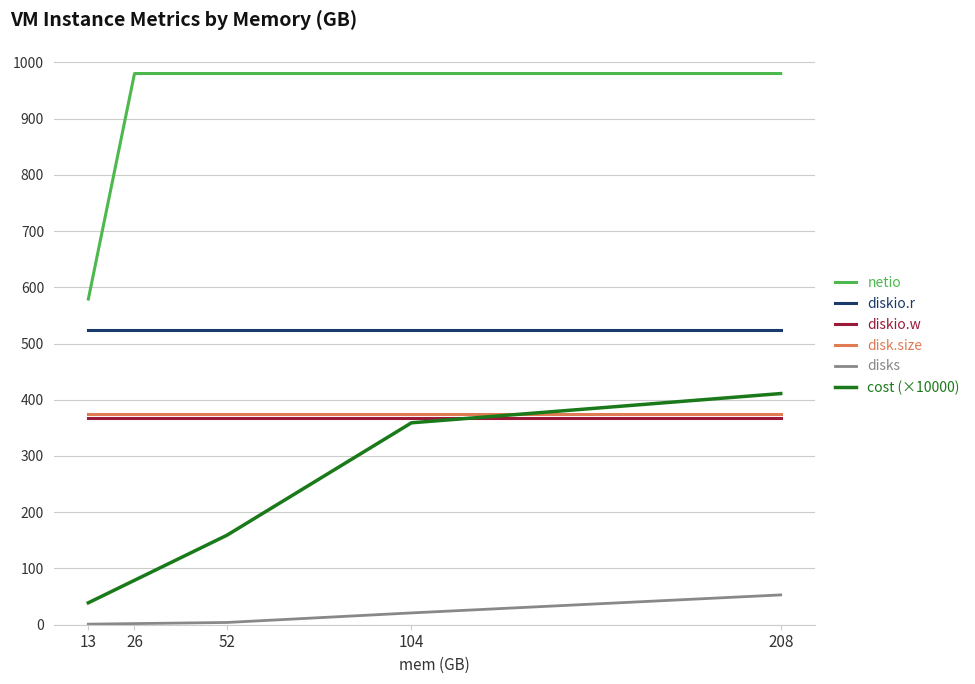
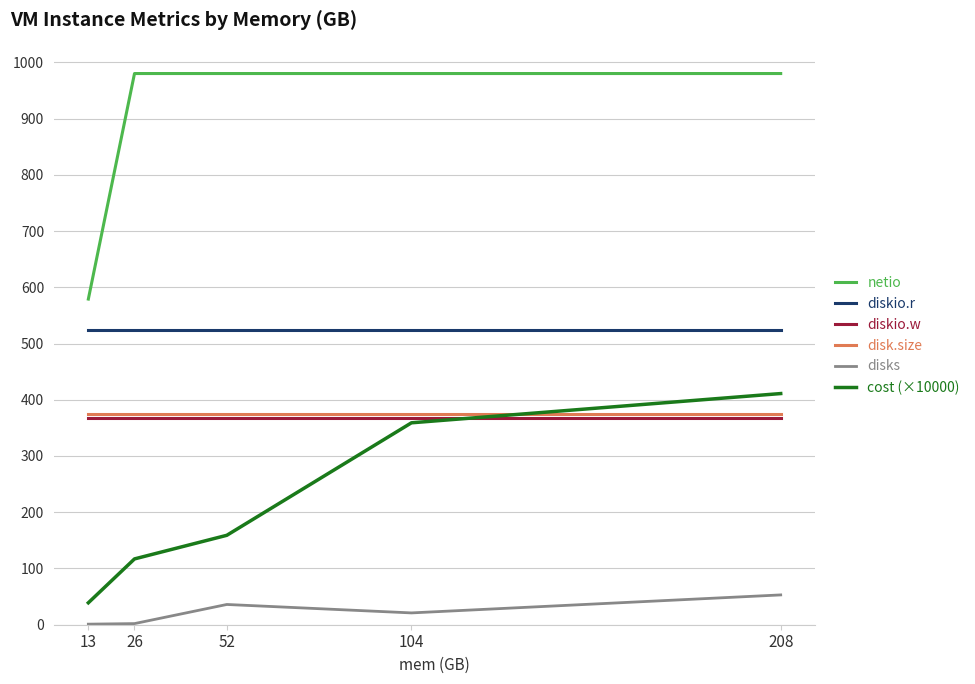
cost (×10000), 26: 80 -> 120
disks, 52: 0 -> 40
